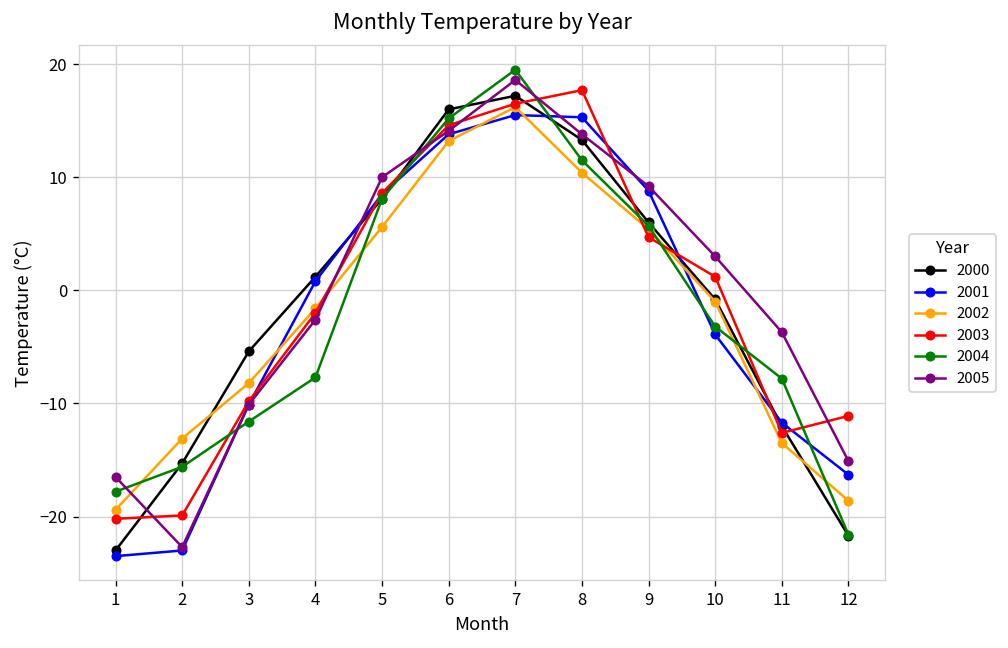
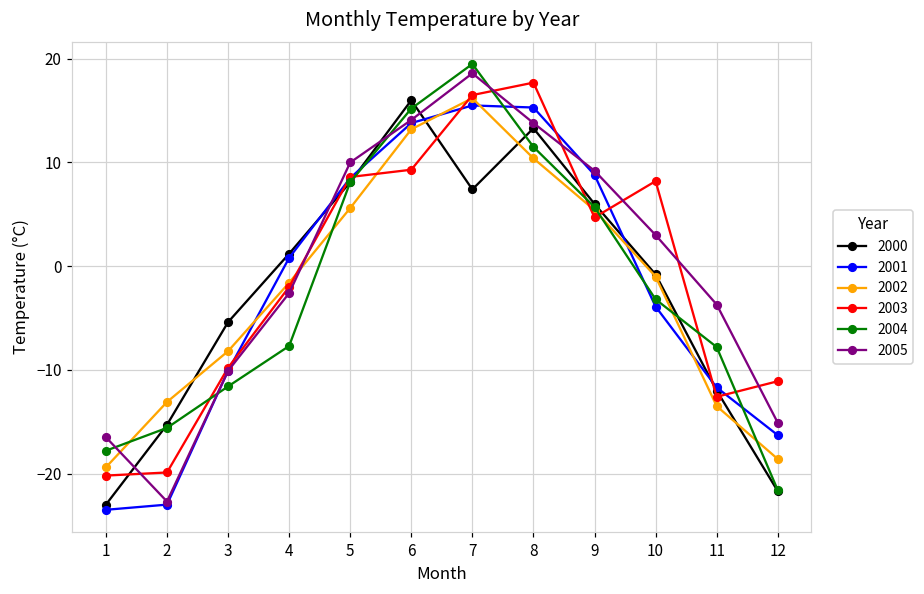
2003, 6: 15 -> 9
2000, 7: 17 -> 7
2003, 10: 1 -> 8
